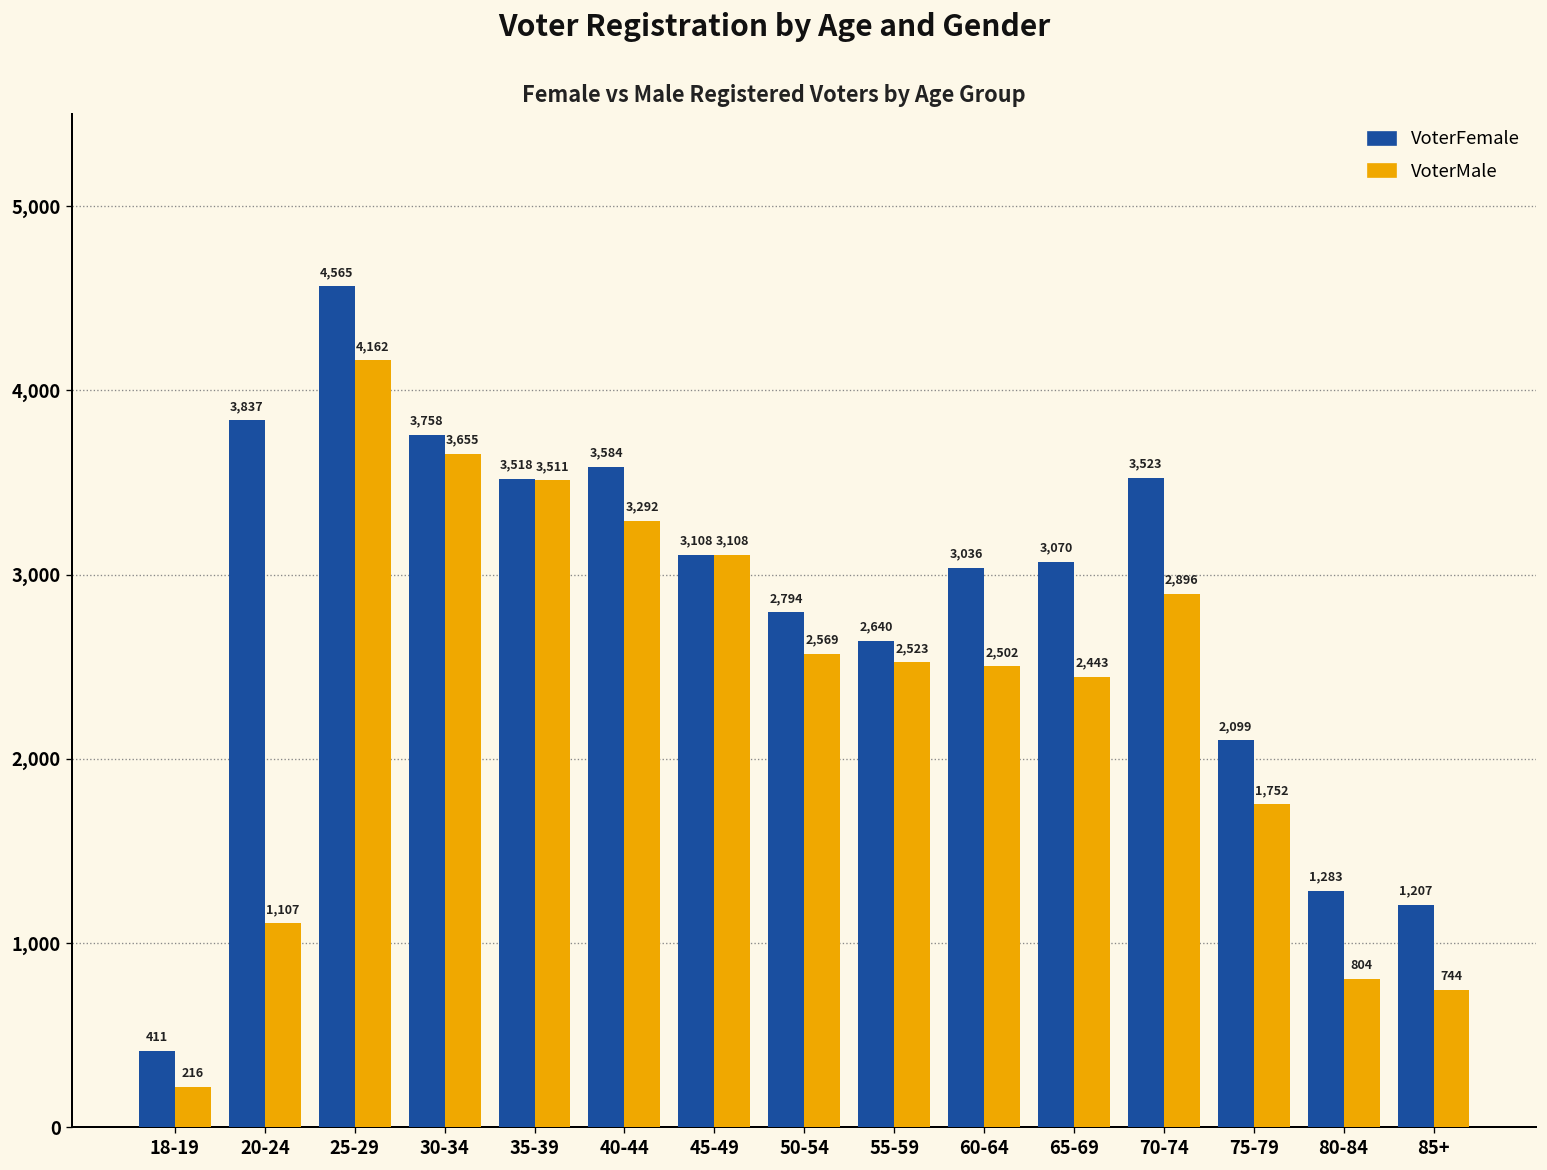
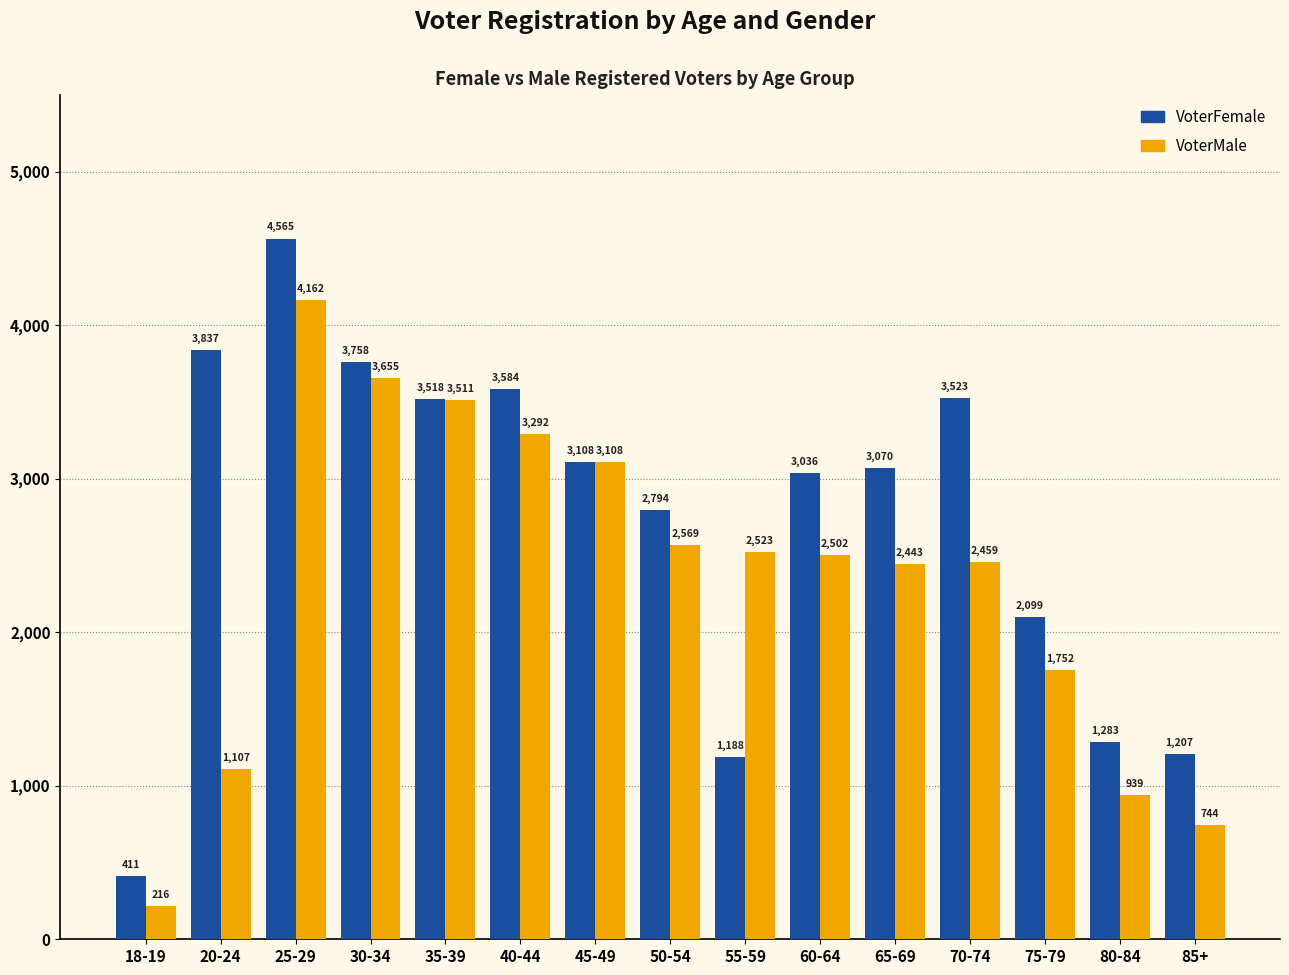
VoterFemale, 55-59: 2,640 -> 1,188
VoterMale, 70-74: 2,896 -> 2,459
VoterMale, 80-84: 804 -> 939
